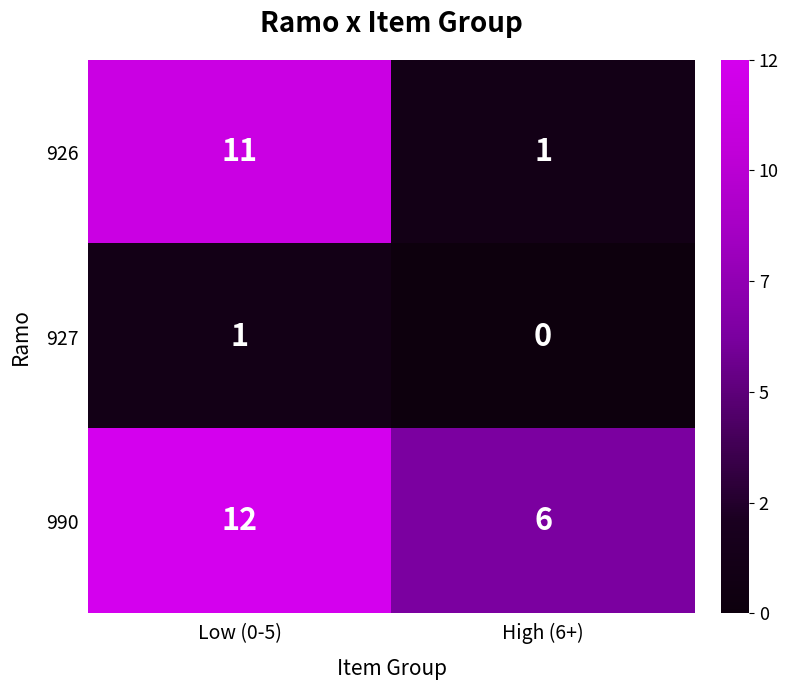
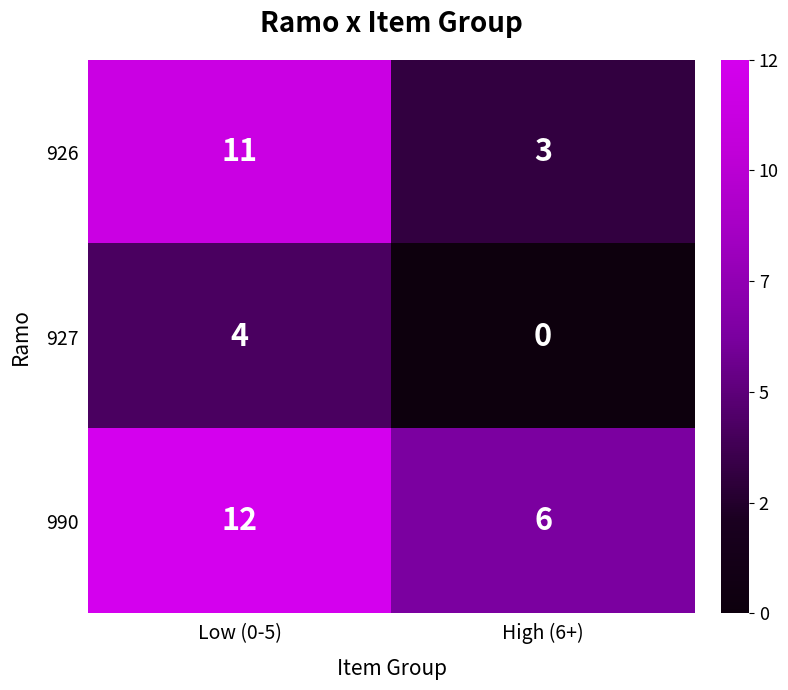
926, High (6+): 1 -> 3
927, Low (0-5): 1 -> 4
